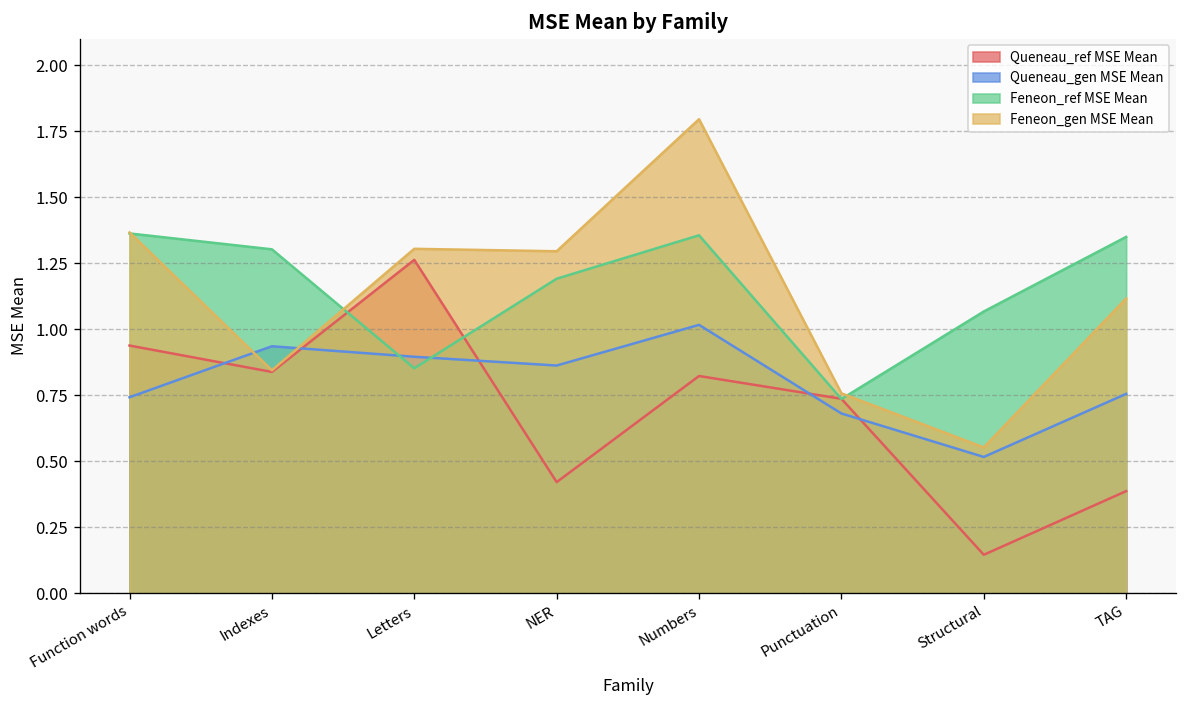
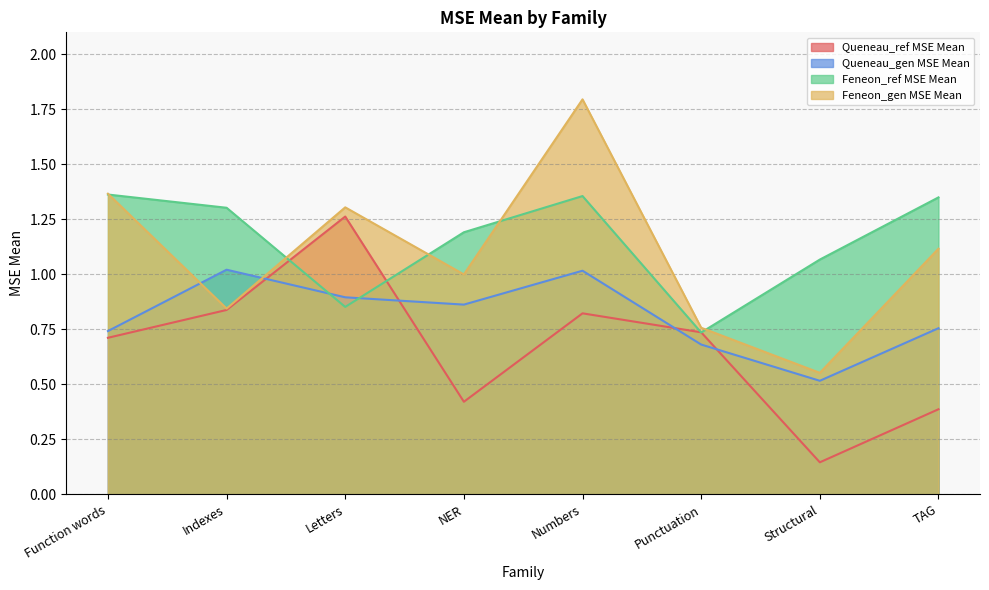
Queneau_ref MSE Mean, Function words: 0.94 -> 0.71
Queneau_gen MSE Mean, Indexes: 0.94 -> 1.02
Feneon_gen MSE Mean, NER: 1.30 -> 1.00
